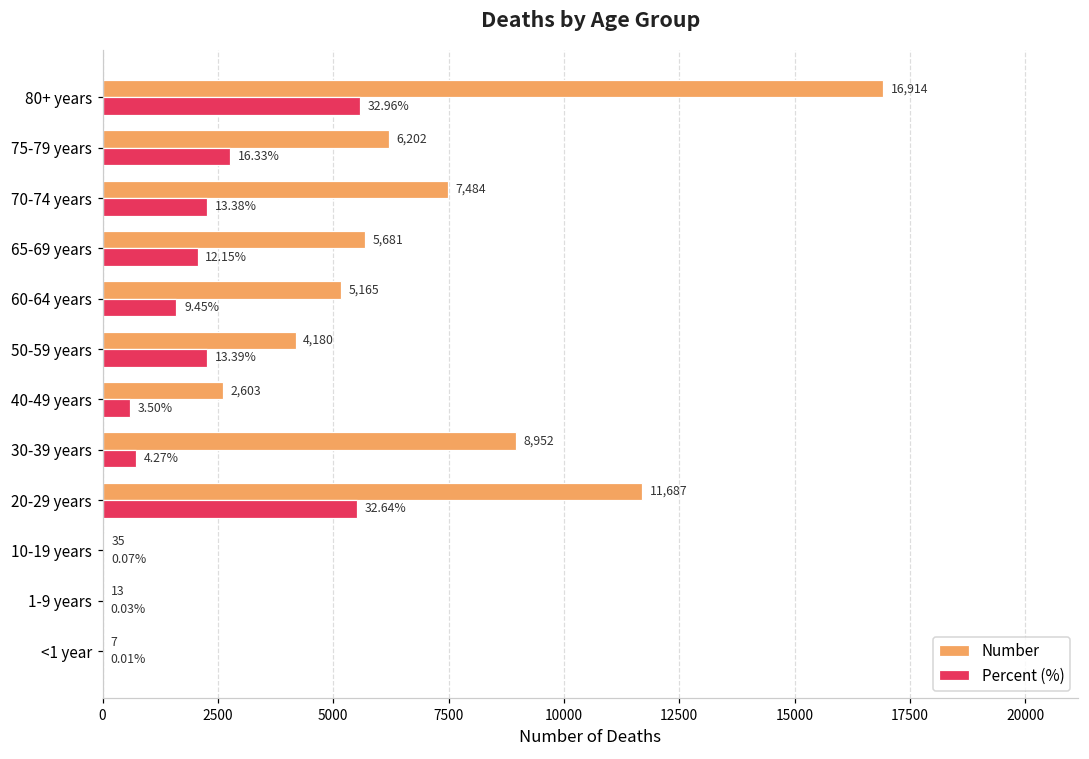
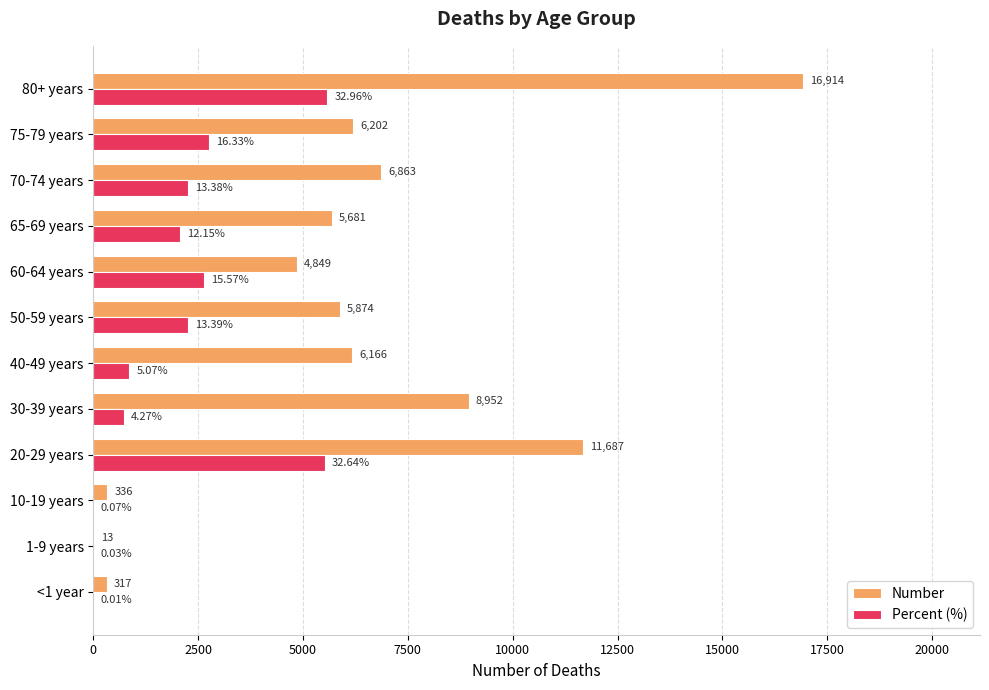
Number, 70-74 years: 7,484 -> 6,863
Number, 60-64 years: 5,165 -> 4,849
Percent (%), 60-64 years: 9.45% -> 15.57%
Number, 50-59 years: 4,180 -> 5,874
Number, 40-49 years: 2,603 -> 6,166
Percent (%), 40-49 years: 3.50% -> 5.07%
Number, 10-19 years: 35 -> 336
Number, <1 year: 7 -> 317
